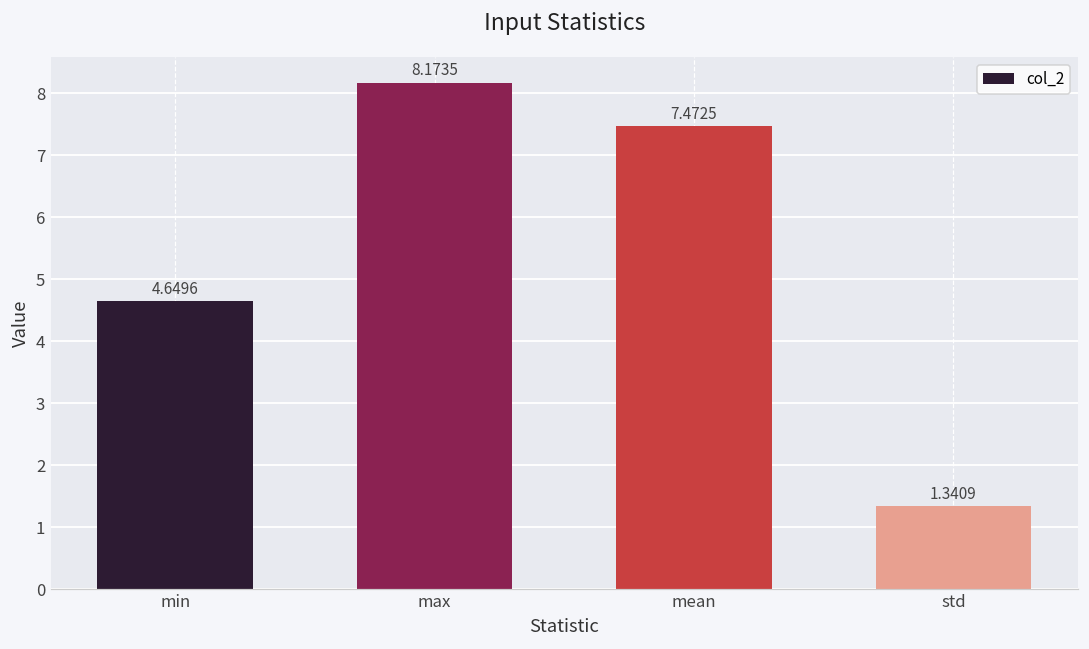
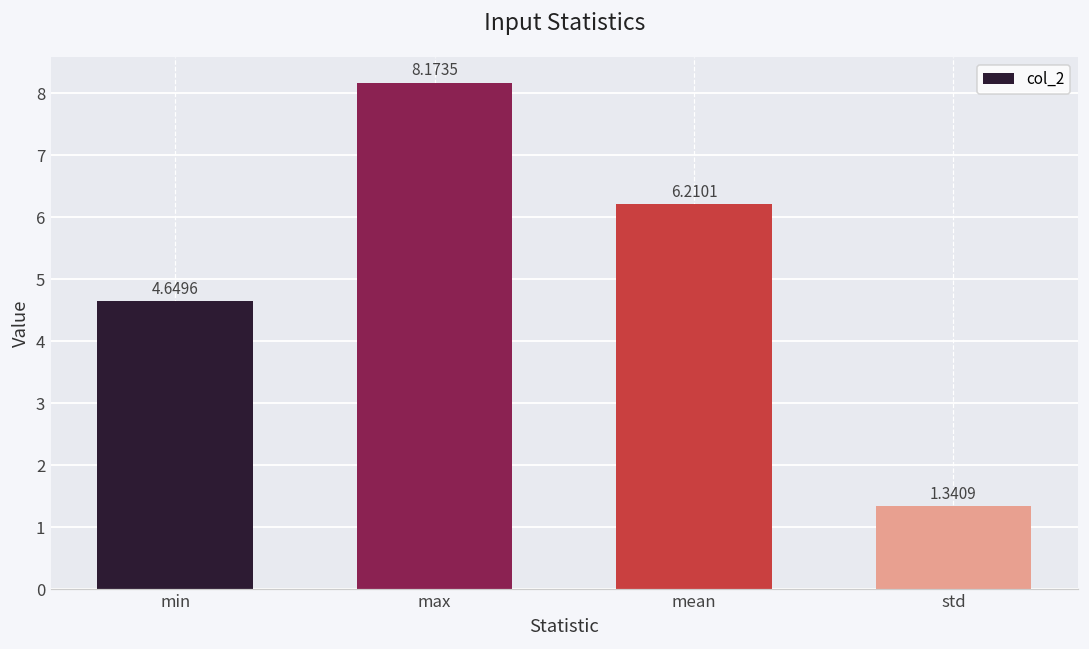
mean: 7.4725 -> 6.2101
